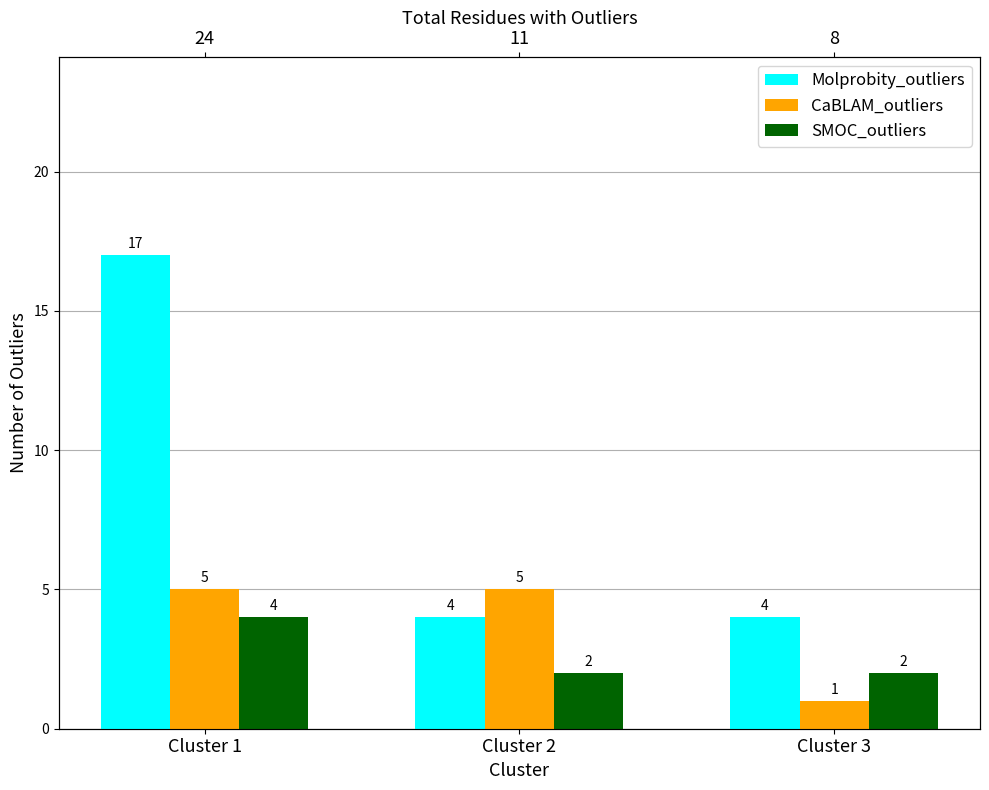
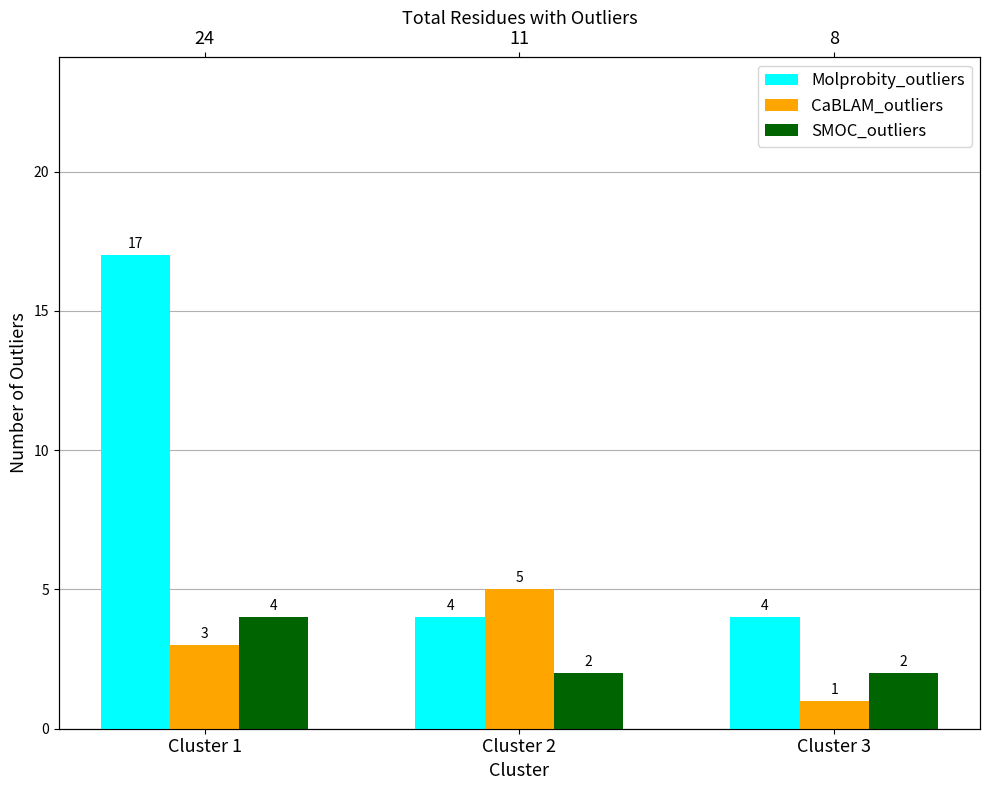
CaBLAM_outliers, Cluster 1: 5 -> 3
